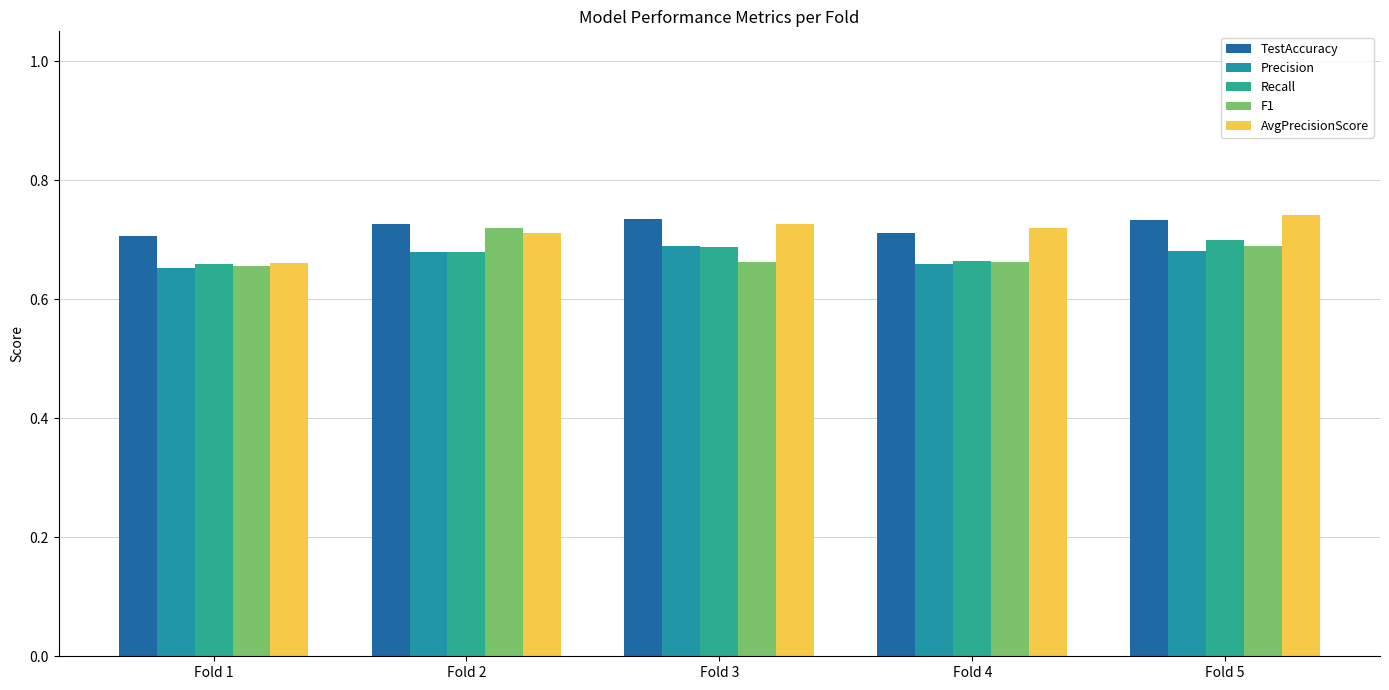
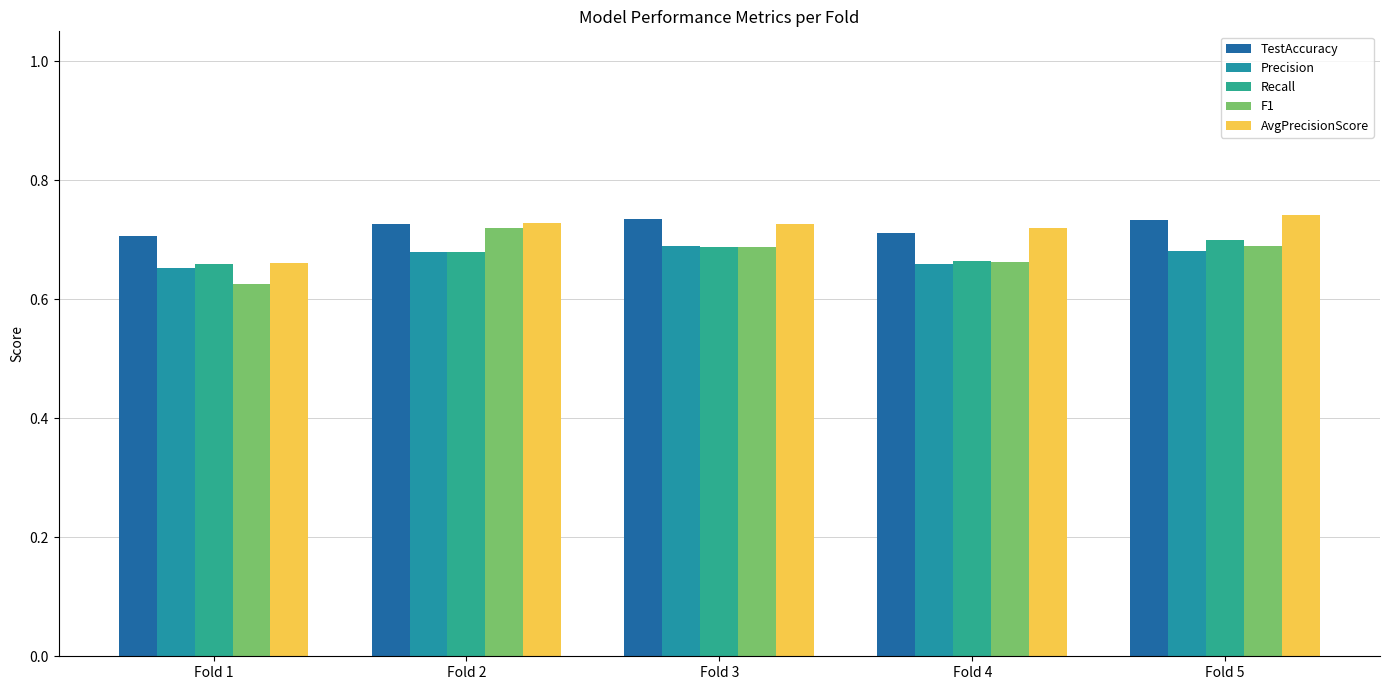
F1, Fold 1: 0.66 -> 0.63
AvgPrecisionScore, Fold 2: 0.71 -> 0.73
F1, Fold 3: 0.66 -> 0.69
